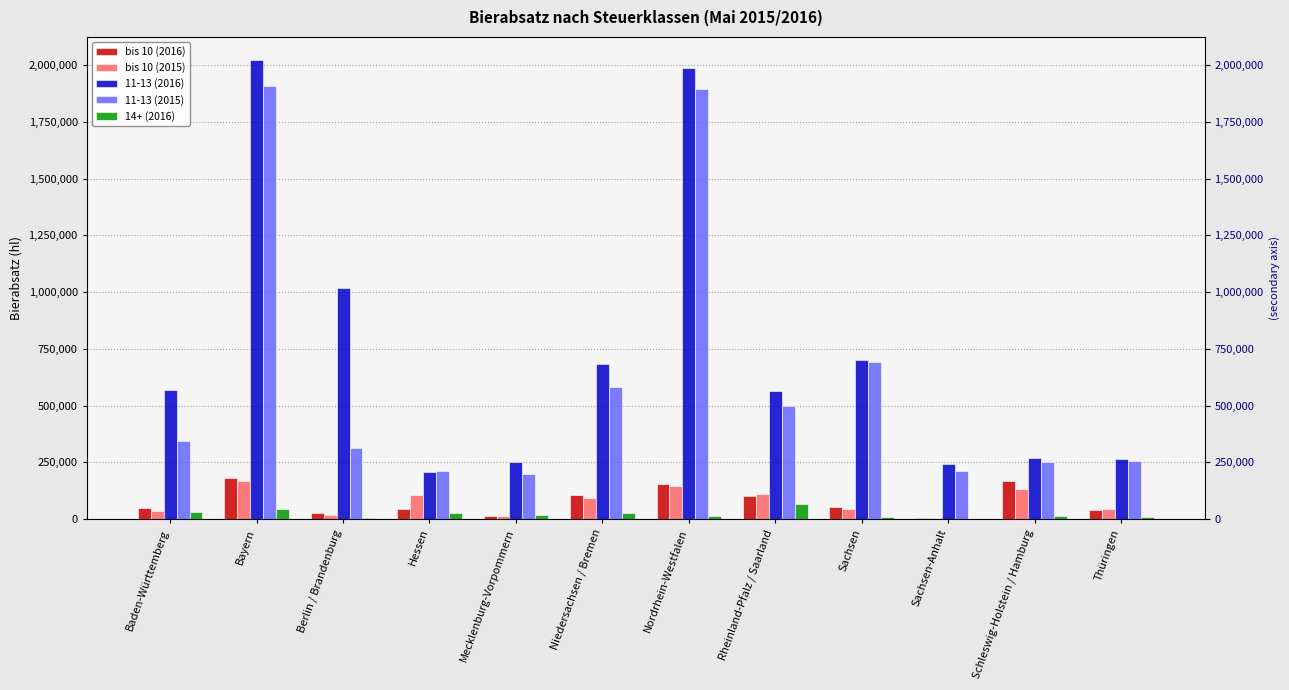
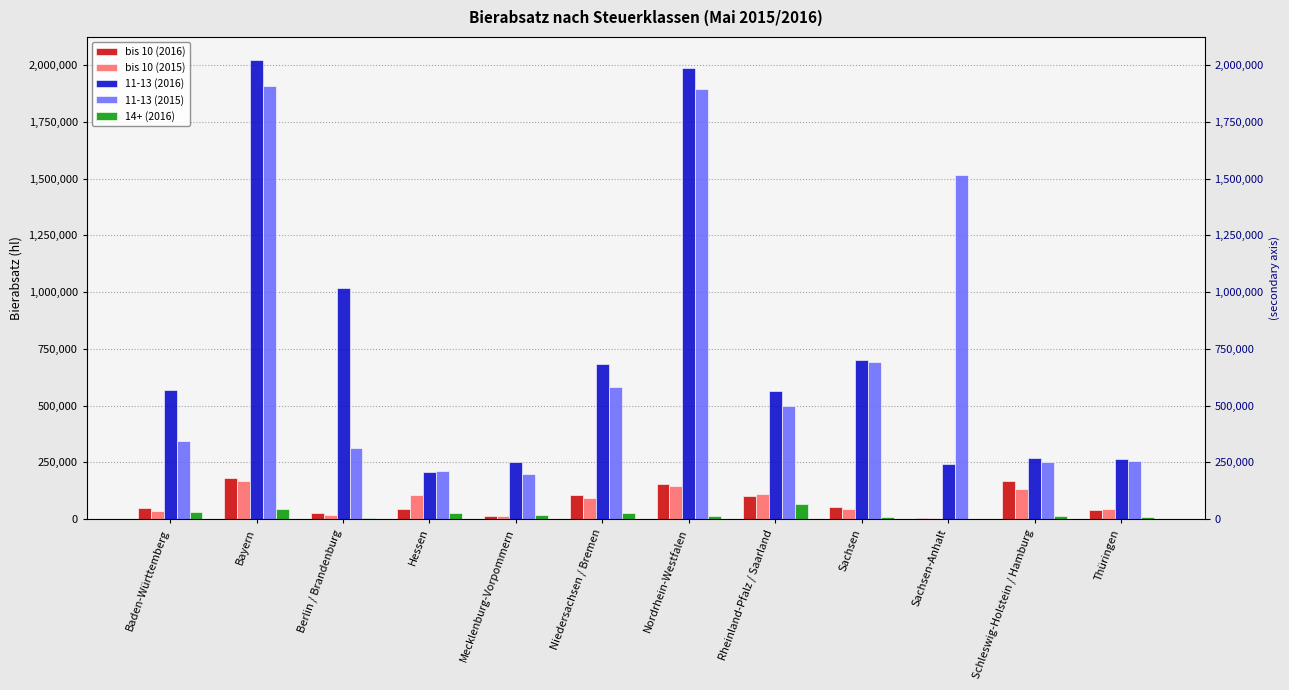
11-13 (2015), Sachsen-Anhalt: 210,000 -> 1,510,000
